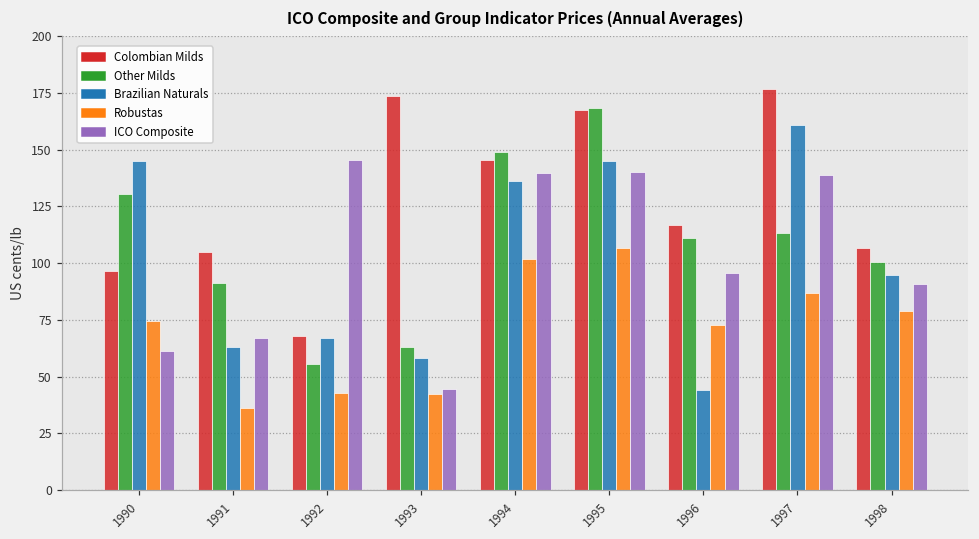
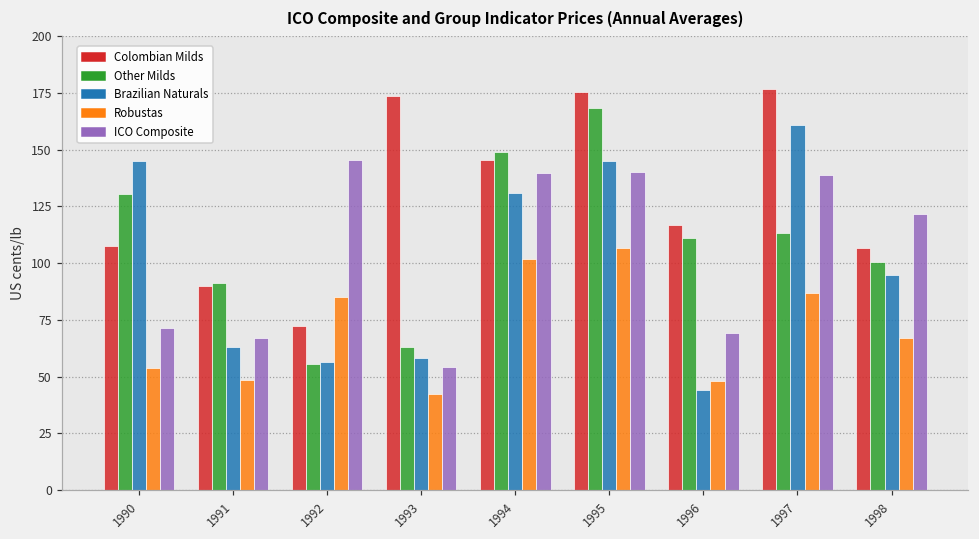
Colombian Milds, 1990: 97 -> 107
Robustas, 1990: 74 -> 54
ICO Composite, 1990: 61 -> 72
Colombian Milds, 1991: 105 -> 90
Robustas, 1991: 36 -> 49
Colombian Milds, 1992: 68 -> 72
Brazilian Naturals, 1992: 67 -> 56
Robustas, 1992: 43 -> 85
ICO Composite, 1993: 44 -> 54
Brazilian Naturals, 1994: 136 -> 131
Colombian Milds, 1995: 167 -> 175
Robustas, 1996: 73 -> 48
ICO Composite, 1996: 95 -> 69
Robustas, 1998: 79 -> 67
ICO Composite, 1998: 91 -> 122
